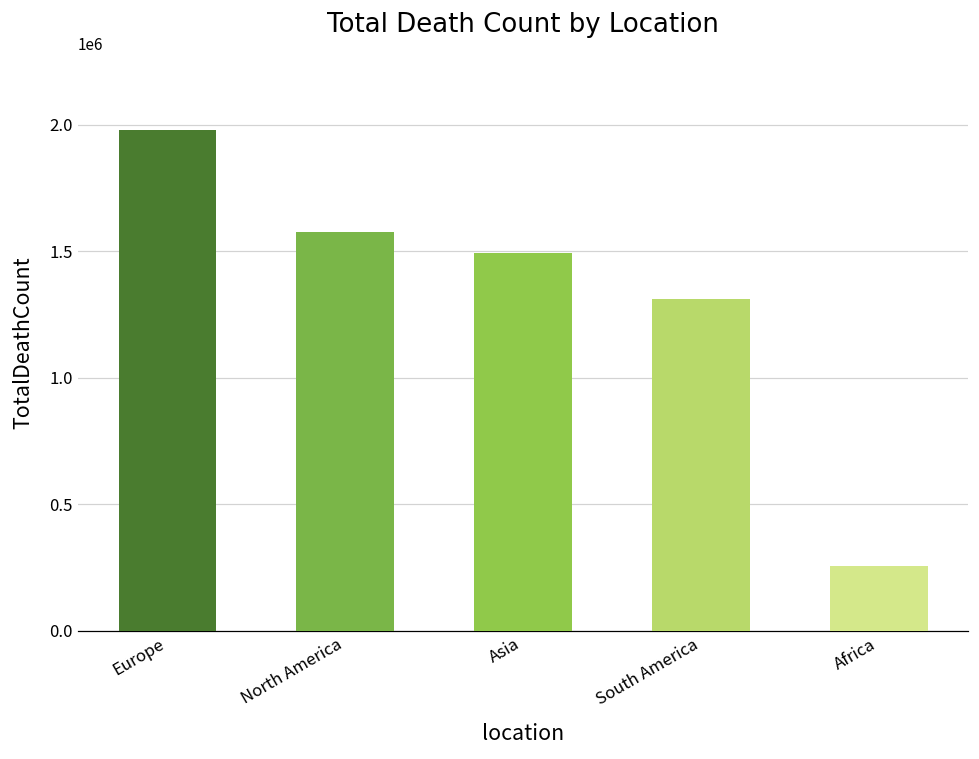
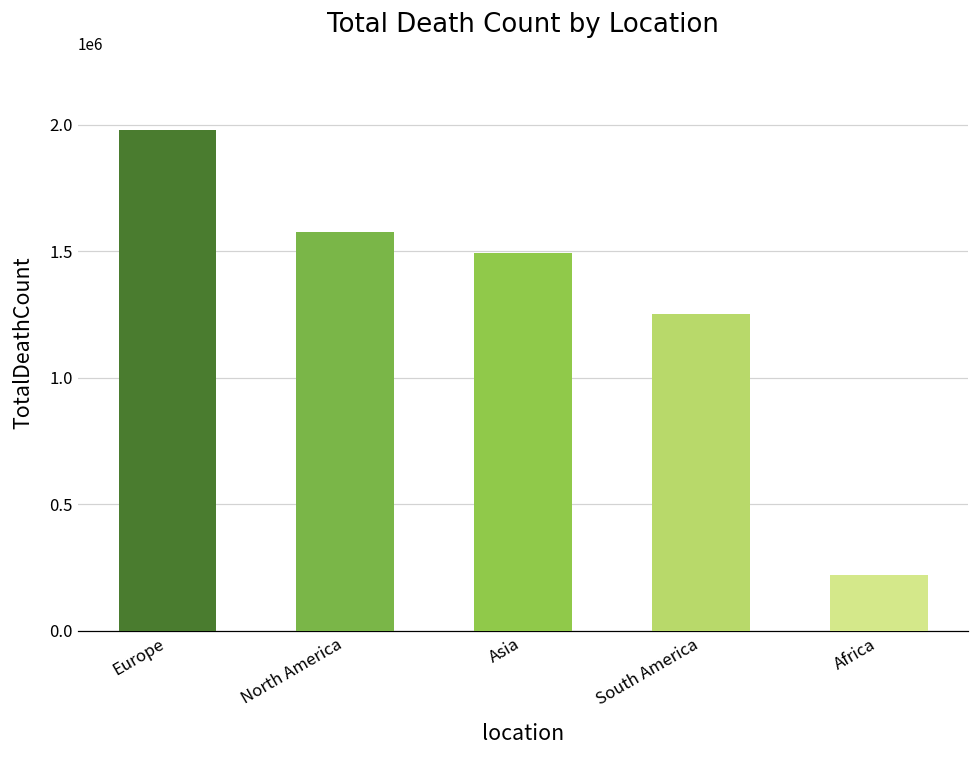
South America: 1310000 -> 1250000
Africa: 260000 -> 220000
